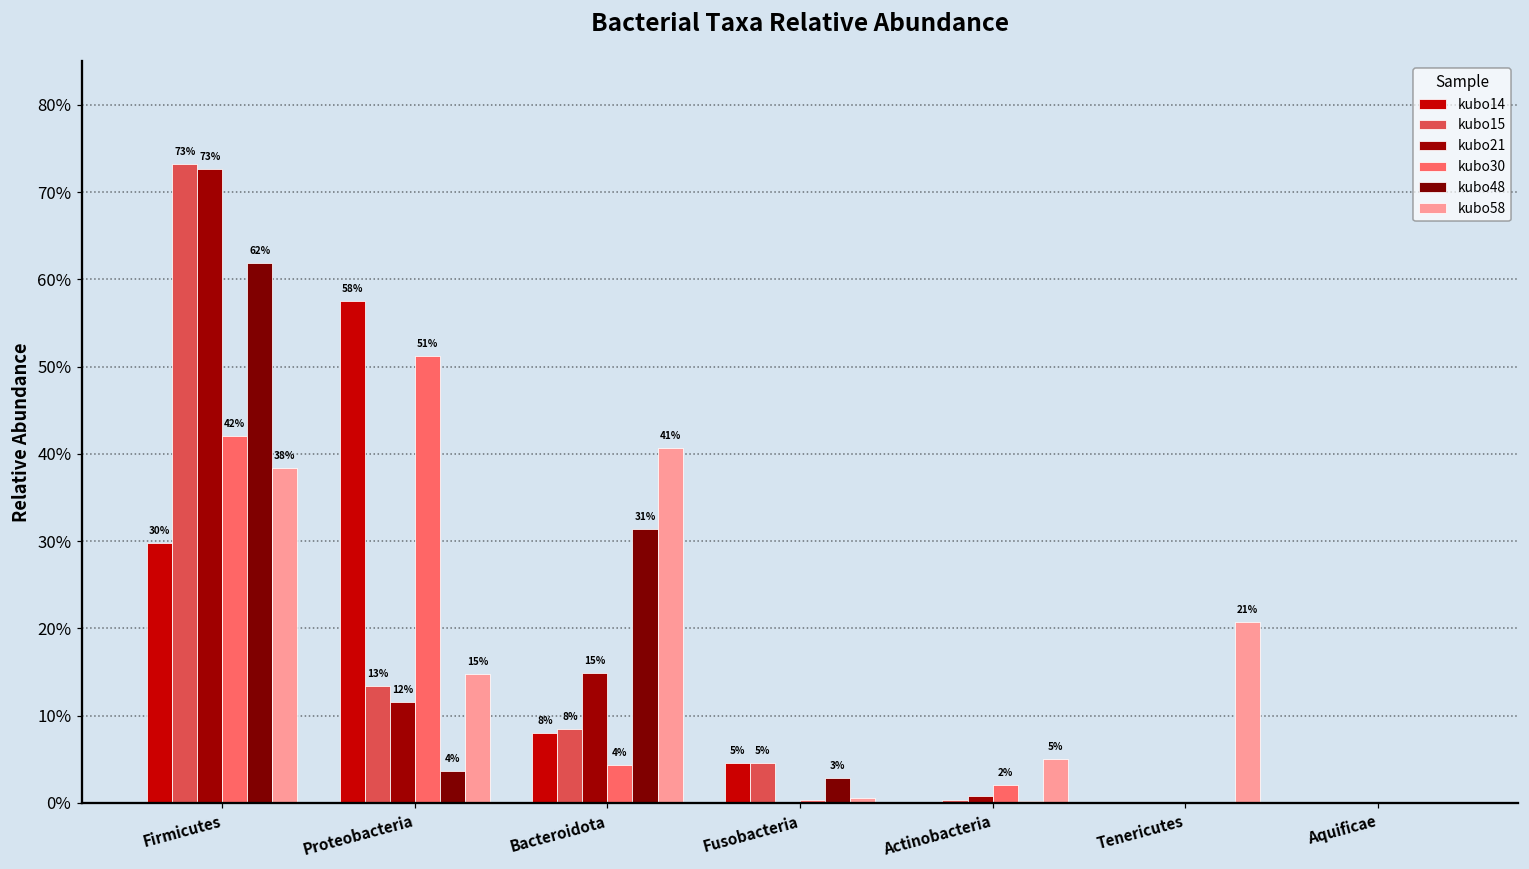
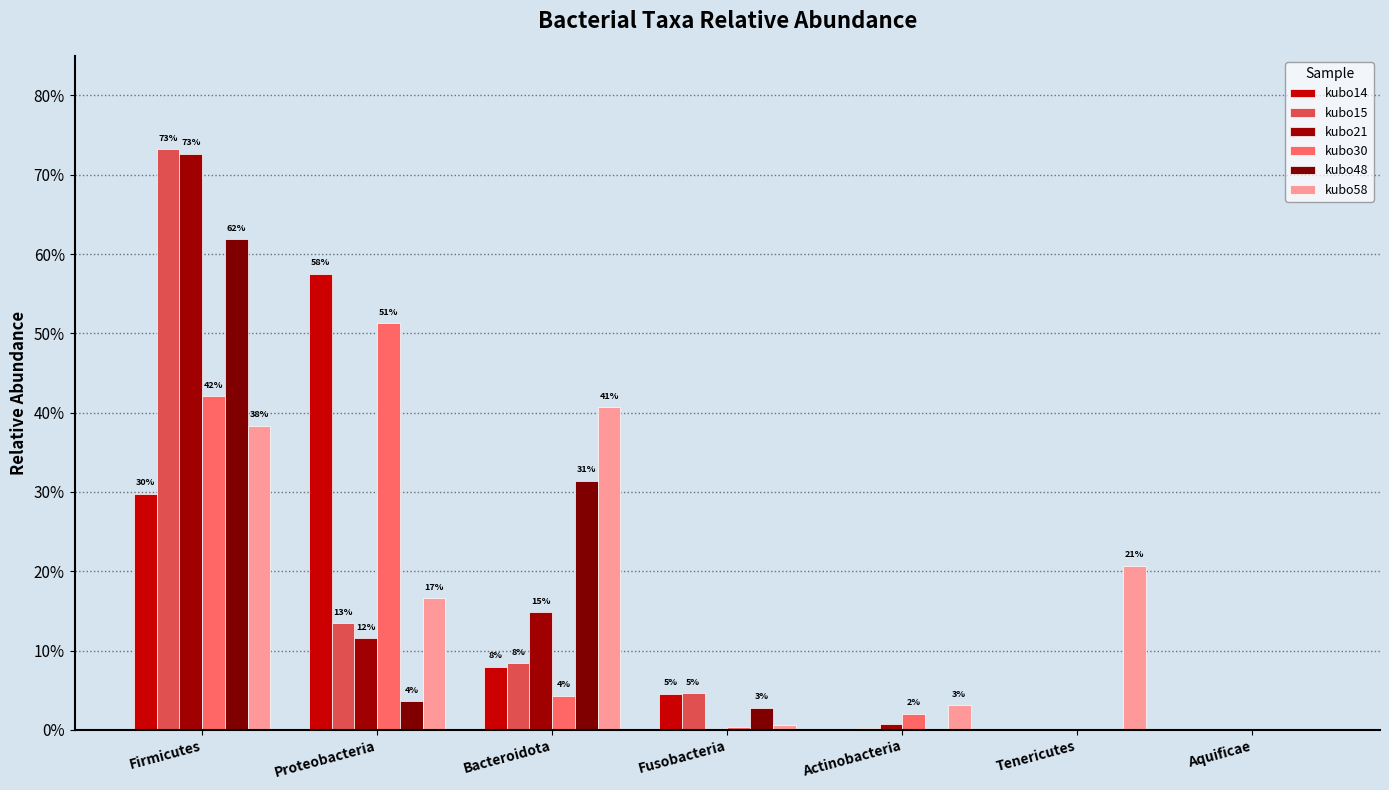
kubo58, Proteobacteria: 15% -> 17%
kubo58, Actinobacteria: 5% -> 3%
